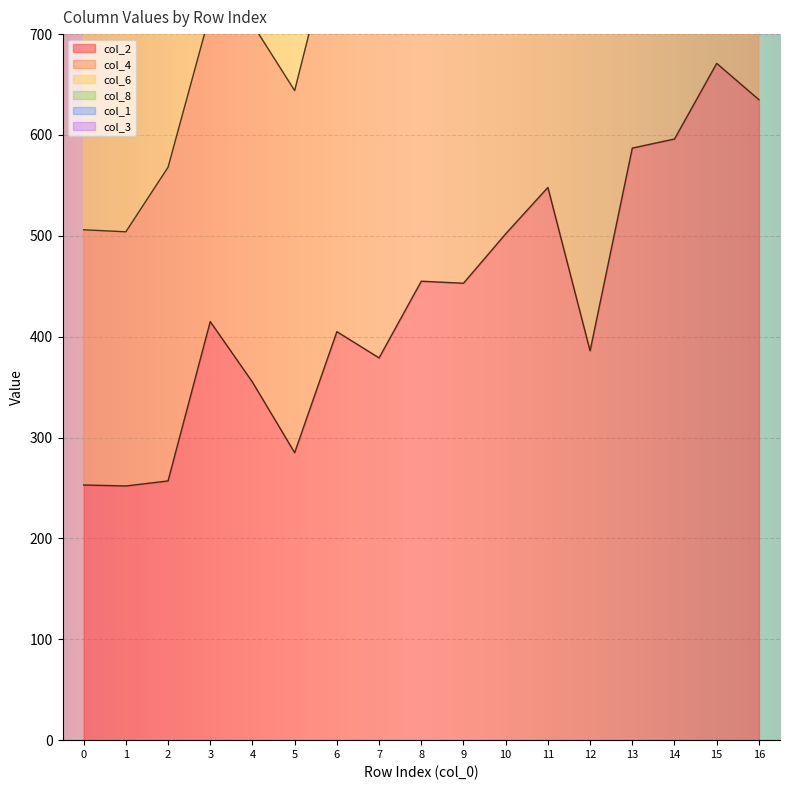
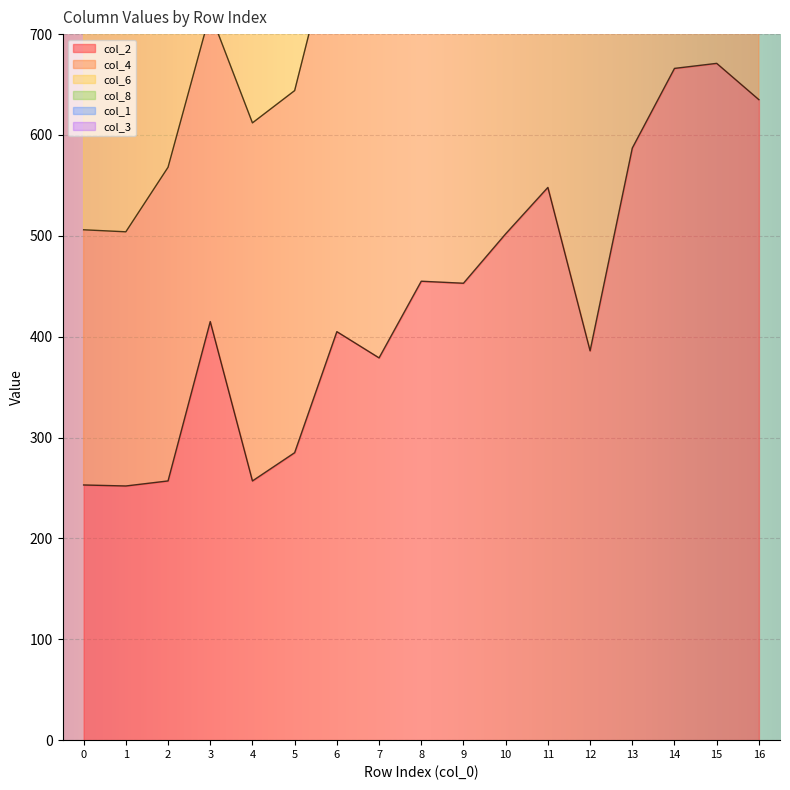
col_2, 4: 355 -> 257
col_2, 14: 596 -> 666
